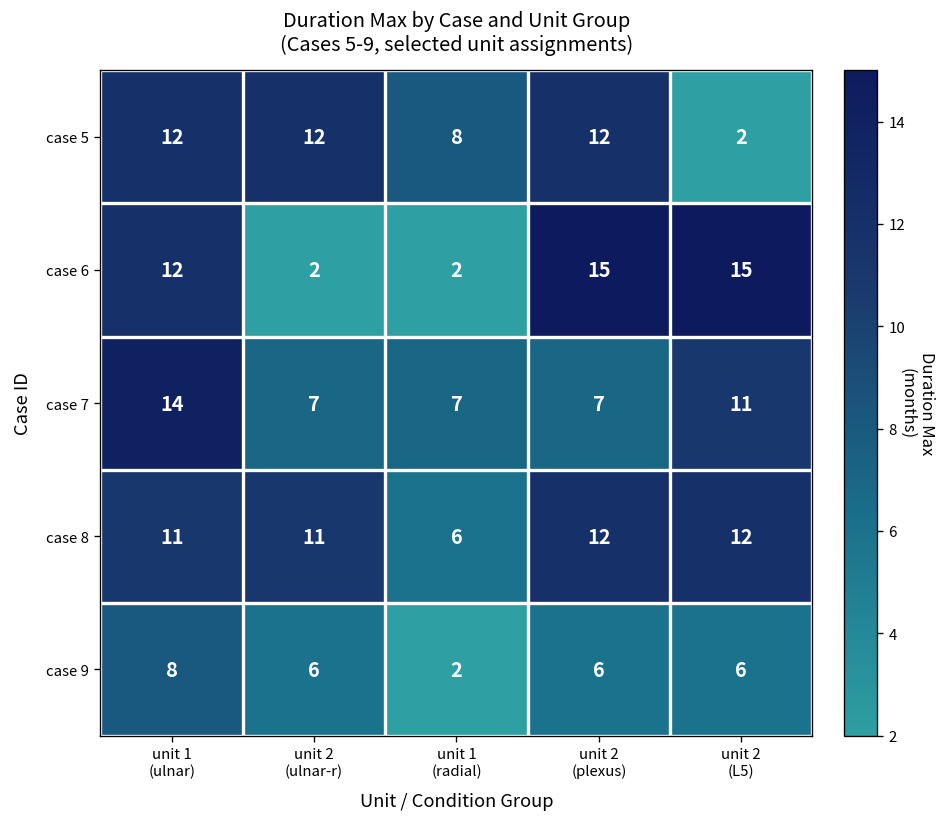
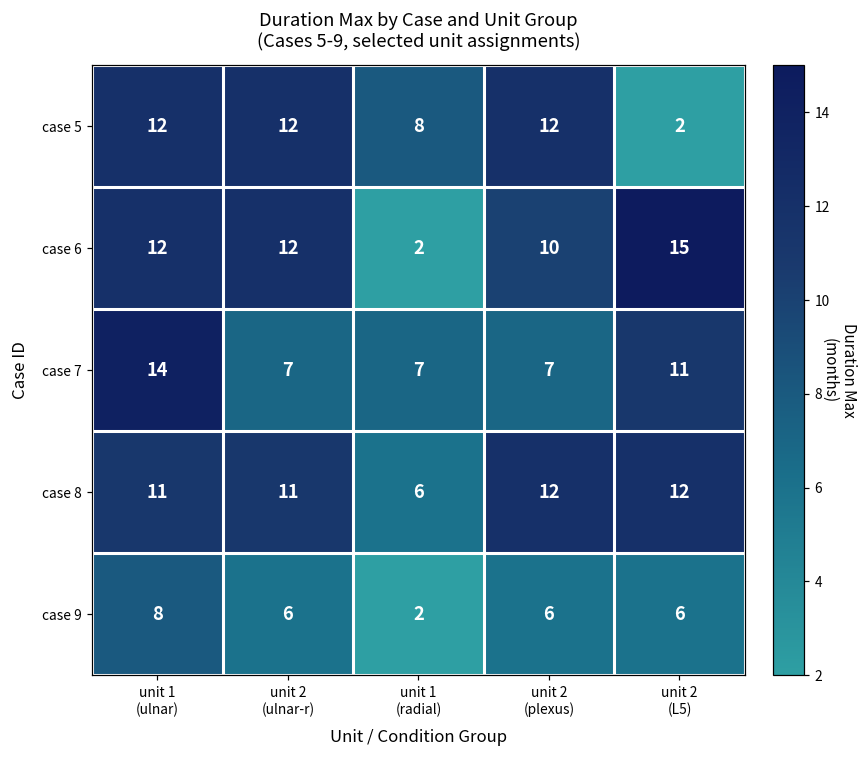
case 6, unit 2 (ulnar-r): 2 -> 12
case 6, unit 2 (plexus): 15 -> 10
